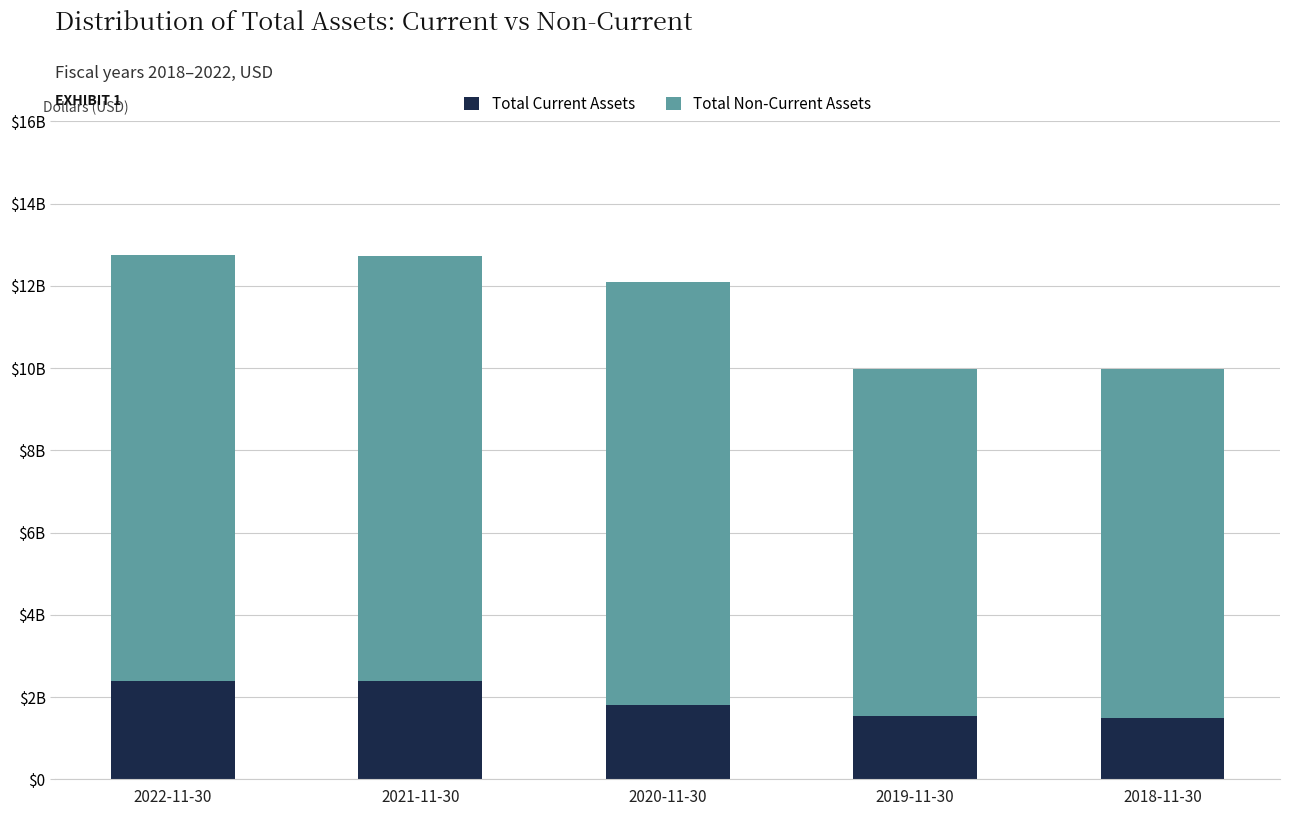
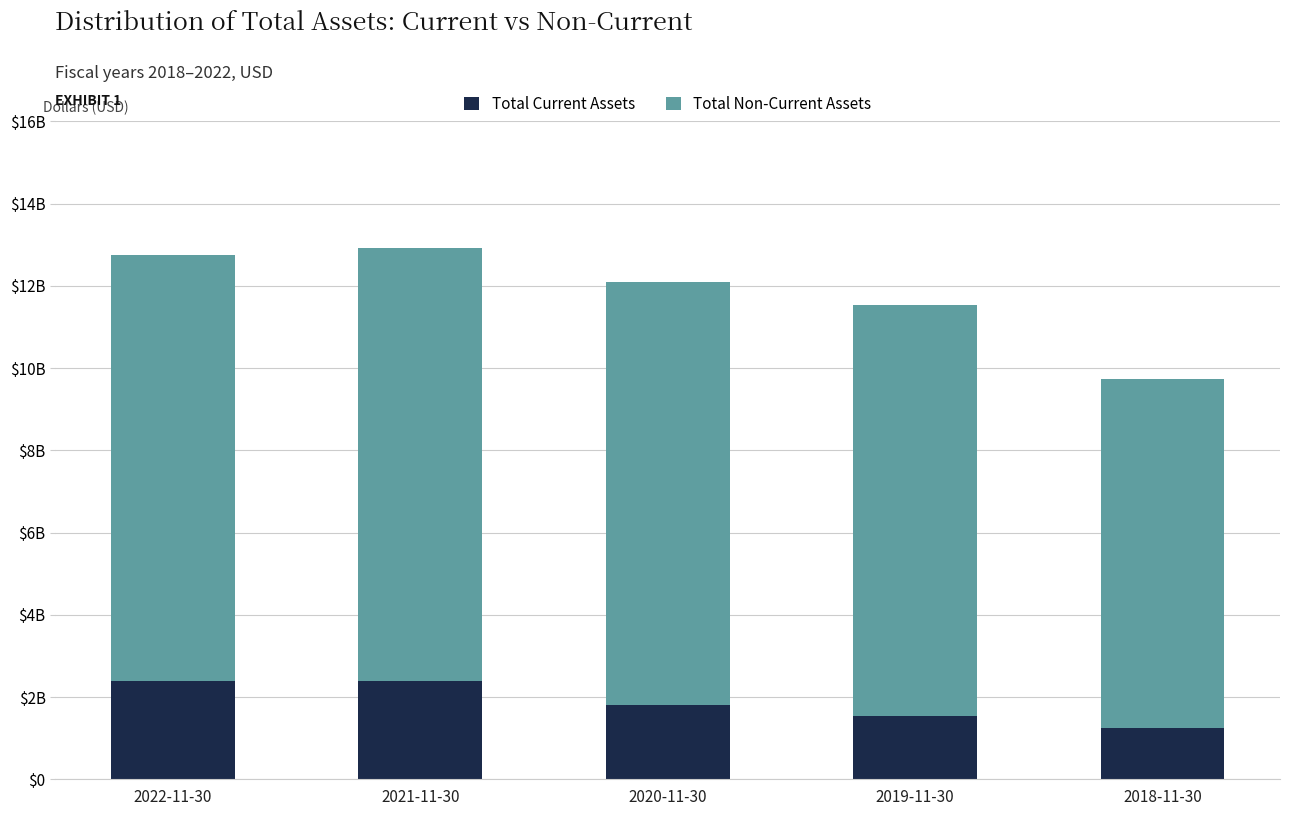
Total Non-Current Assets, 2021-11-30: $10300000000 -> $10500000000
Total Non-Current Assets, 2019-11-30: $8400000000 -> $10000000000
Total Current Assets, 2018-11-30: $1500000000 -> $1200000000
